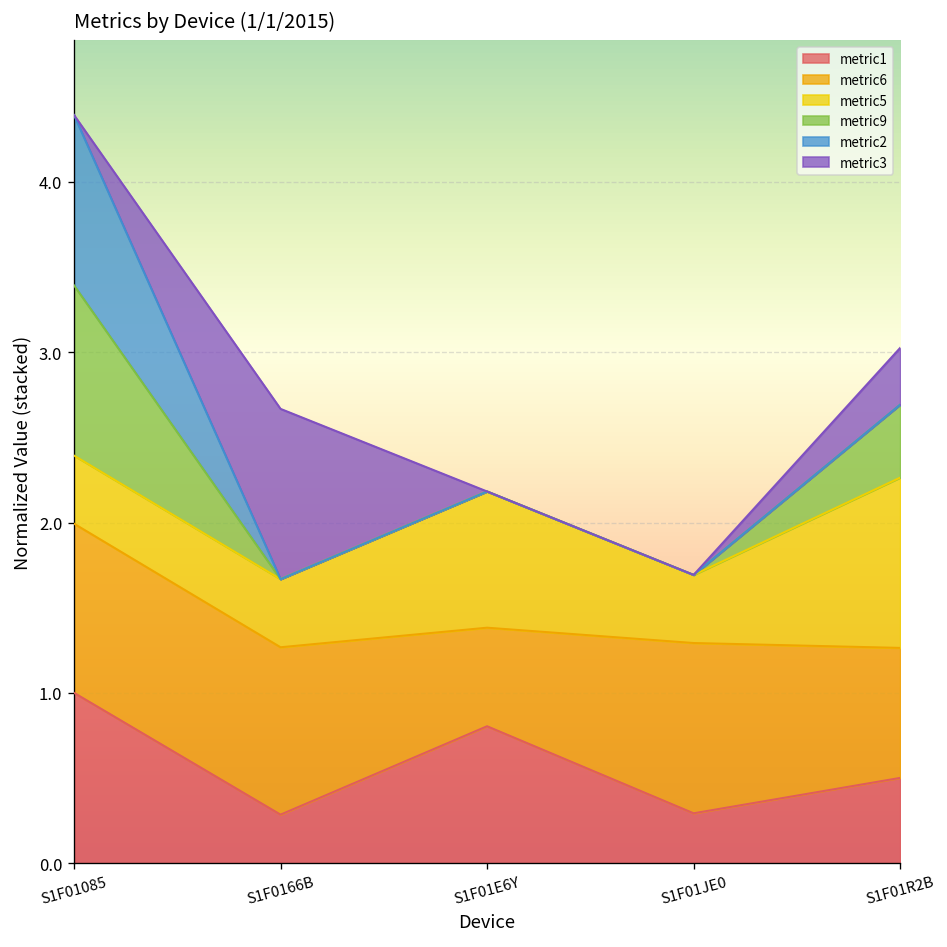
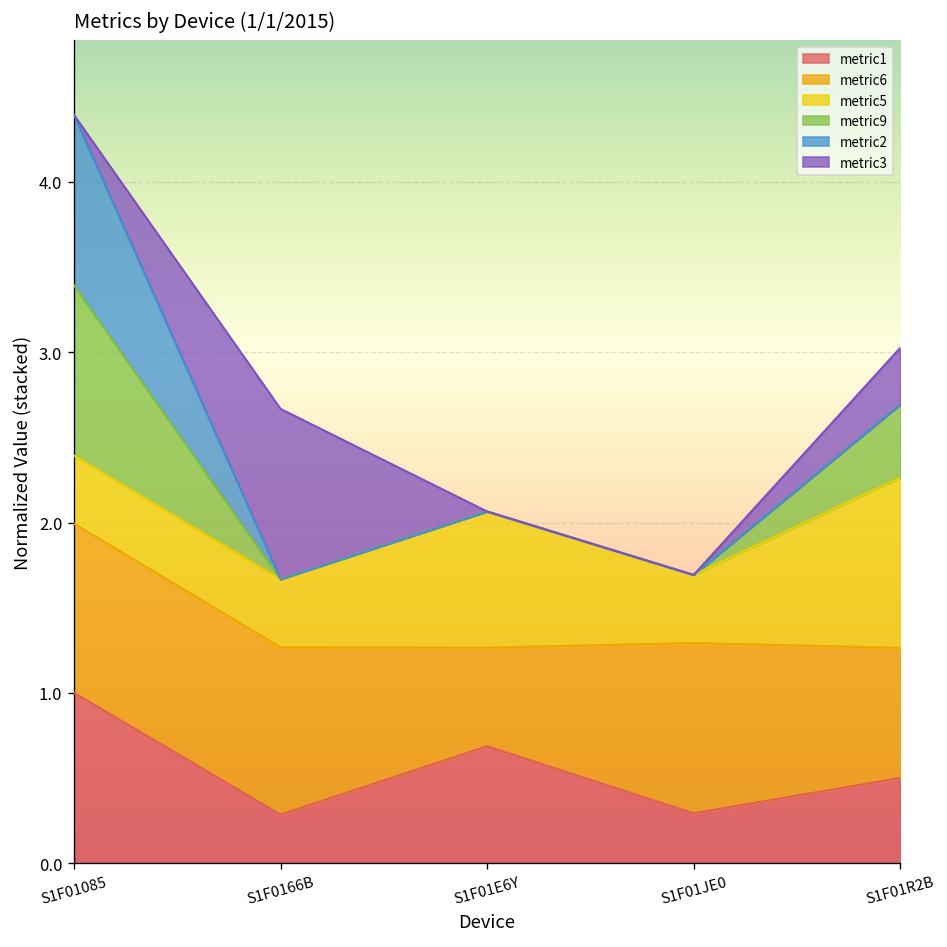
metric1, S1F01E6Y: 0.80 -> 0.69
